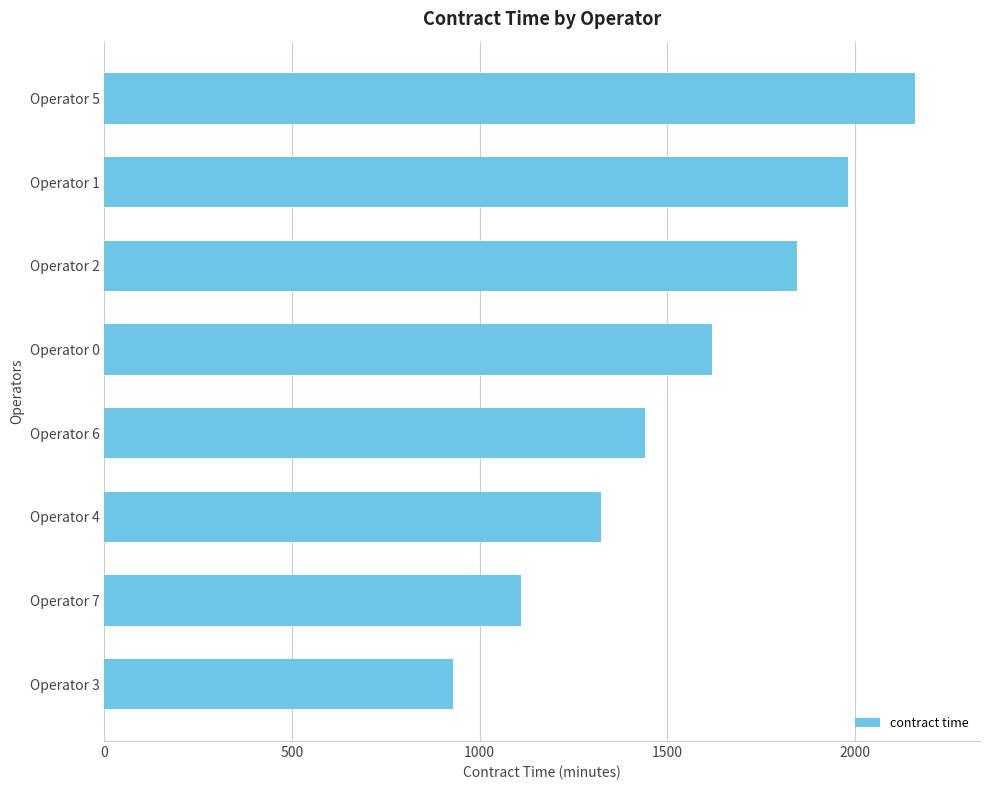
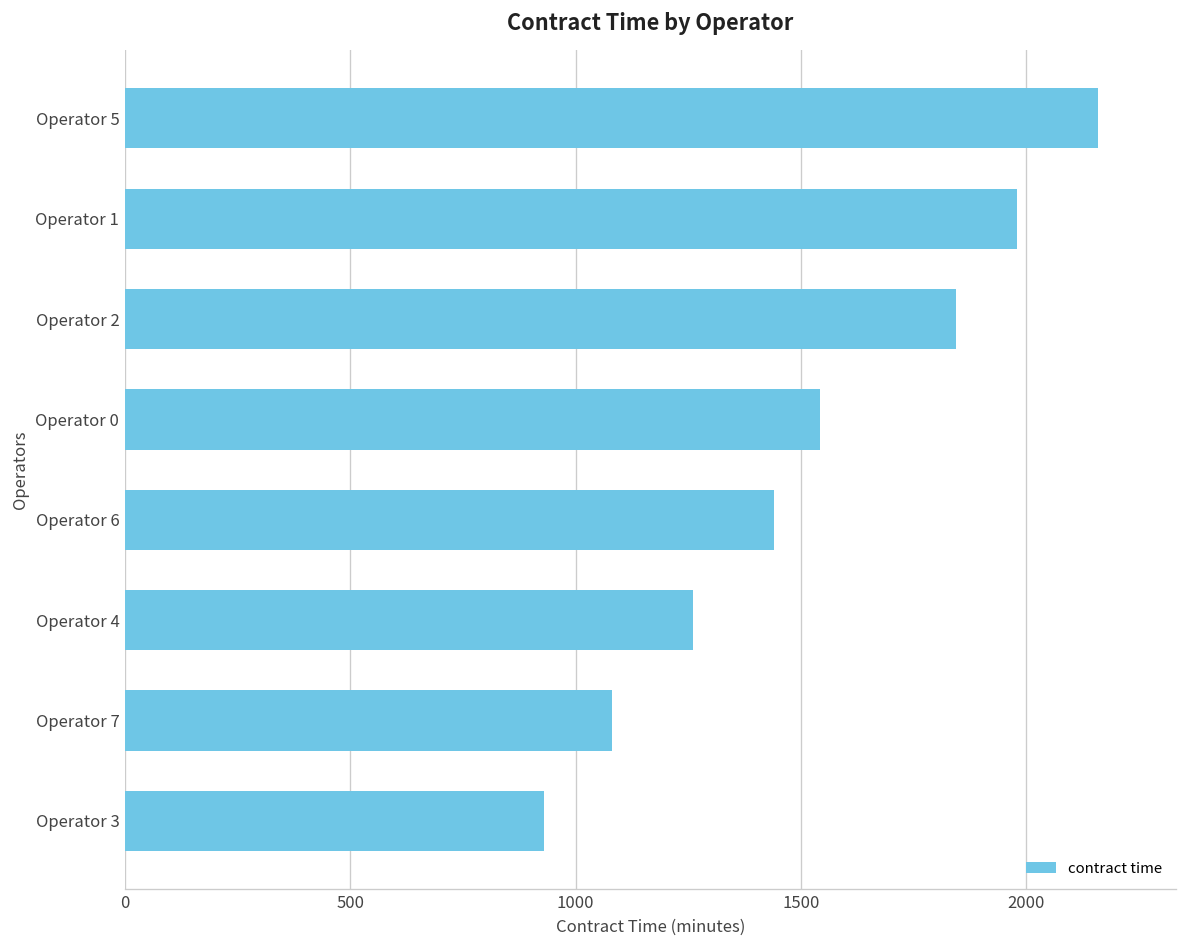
Operator 0: 1620 -> 1540
Operator 4: 1320 -> 1260
Operator 7: 1110 -> 1080
